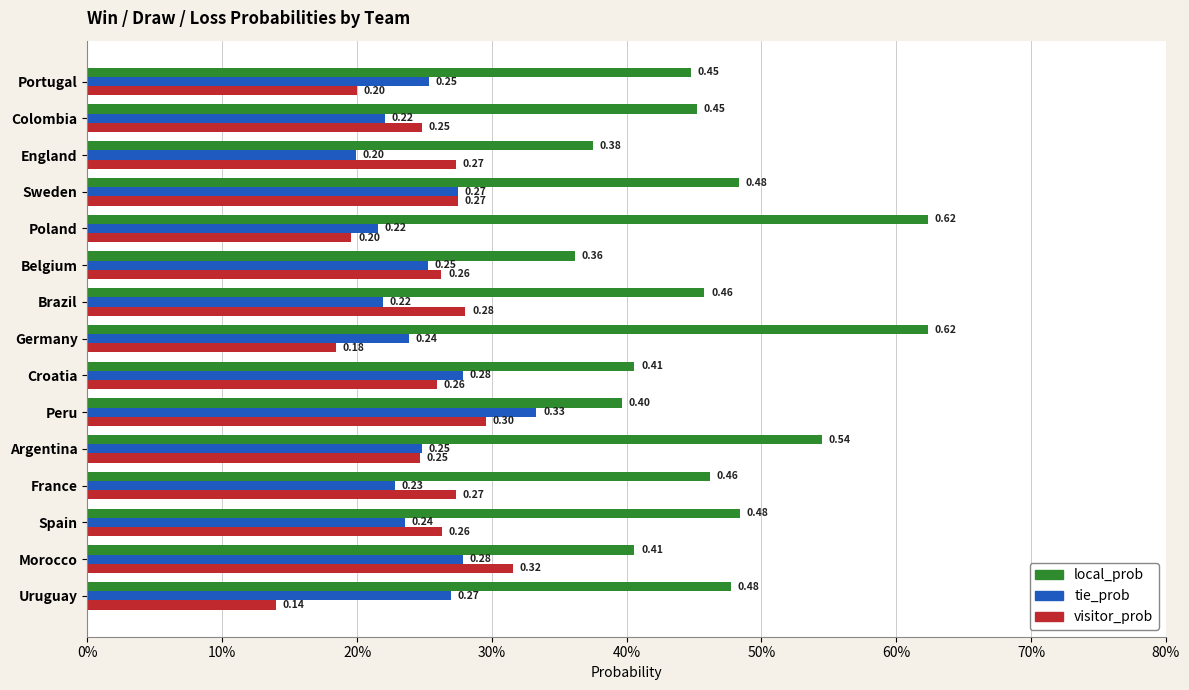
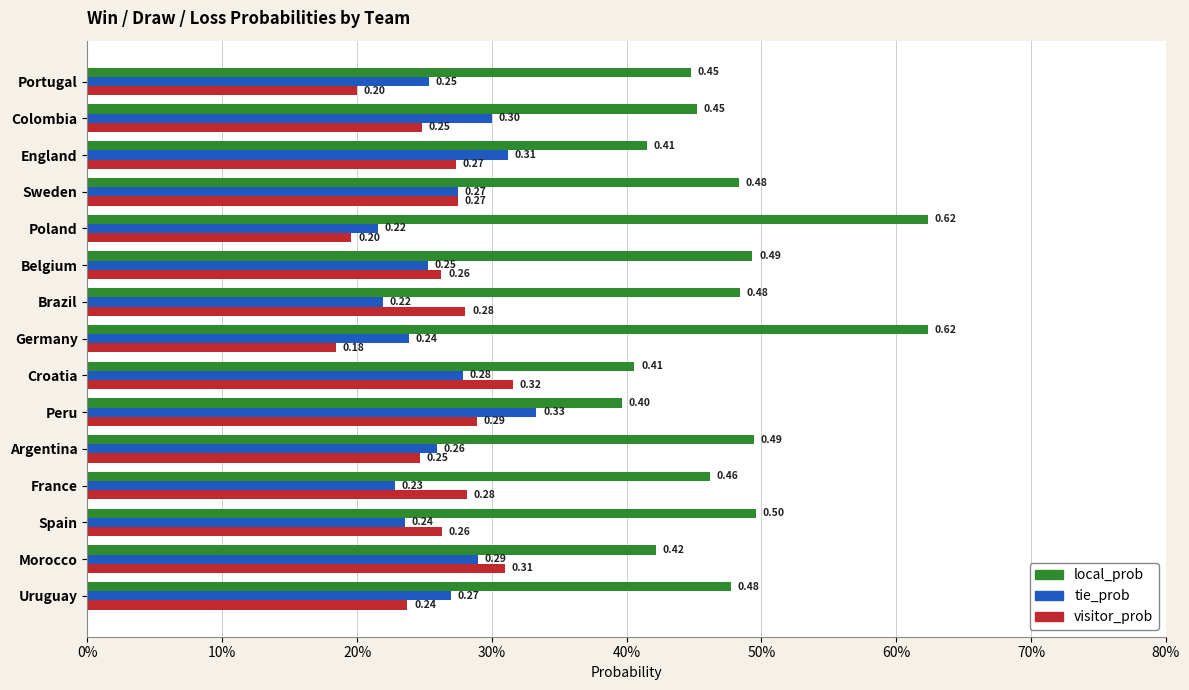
tie_prob, Colombia: 0.22 -> 0.30
local_prob, England: 0.38 -> 0.41
tie_prob, England: 0.20 -> 0.31
local_prob, Belgium: 0.36 -> 0.49
local_prob, Brazil: 0.46 -> 0.48
visitor_prob, Croatia: 0.26 -> 0.32
visitor_prob, Peru: 0.30 -> 0.29
local_prob, Argentina: 0.54 -> 0.49
tie_prob, Argentina: 0.25 -> 0.26
visitor_prob, France: 0.27 -> 0.28
local_prob, Spain: 0.48 -> 0.50
local_prob, Morocco: 0.41 -> 0.42
tie_prob, Morocco: 0.28 -> 0.29
visitor_prob, Morocco: 0.32 -> 0.31
visitor_prob, Uruguay: 0.14 -> 0.24
